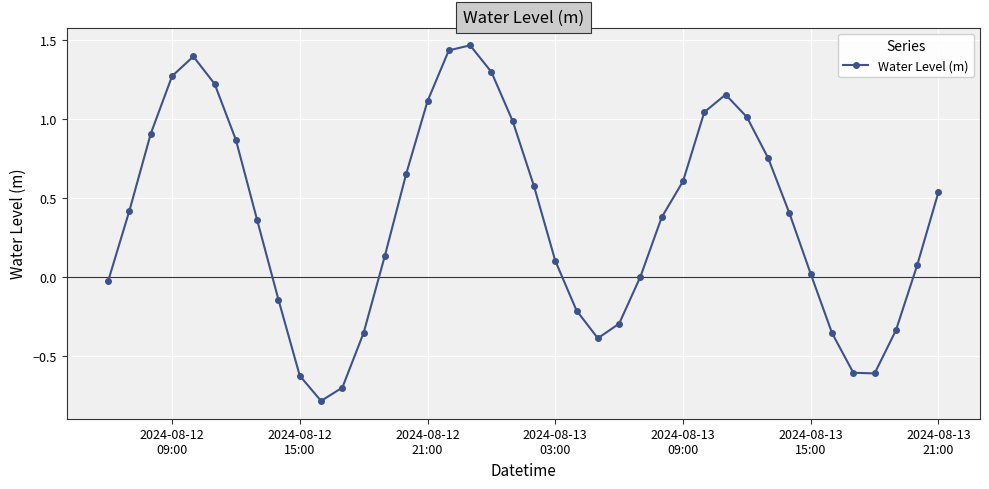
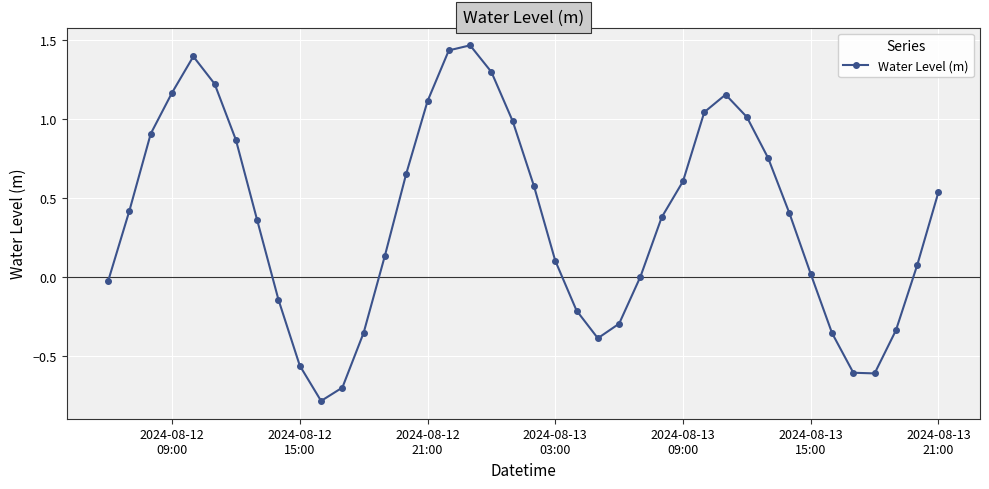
2024-08-12 09:00: 1.27 -> 1.17
2024-08-12 15:00: -0.63 -> -0.56
